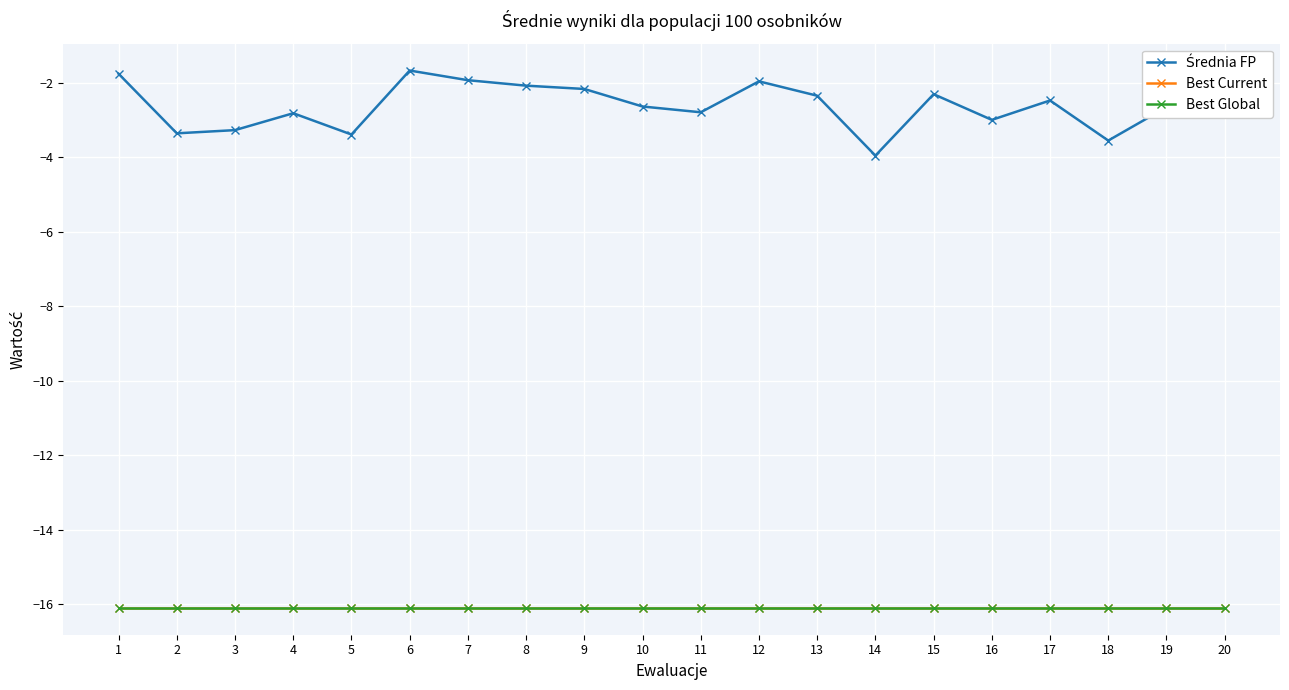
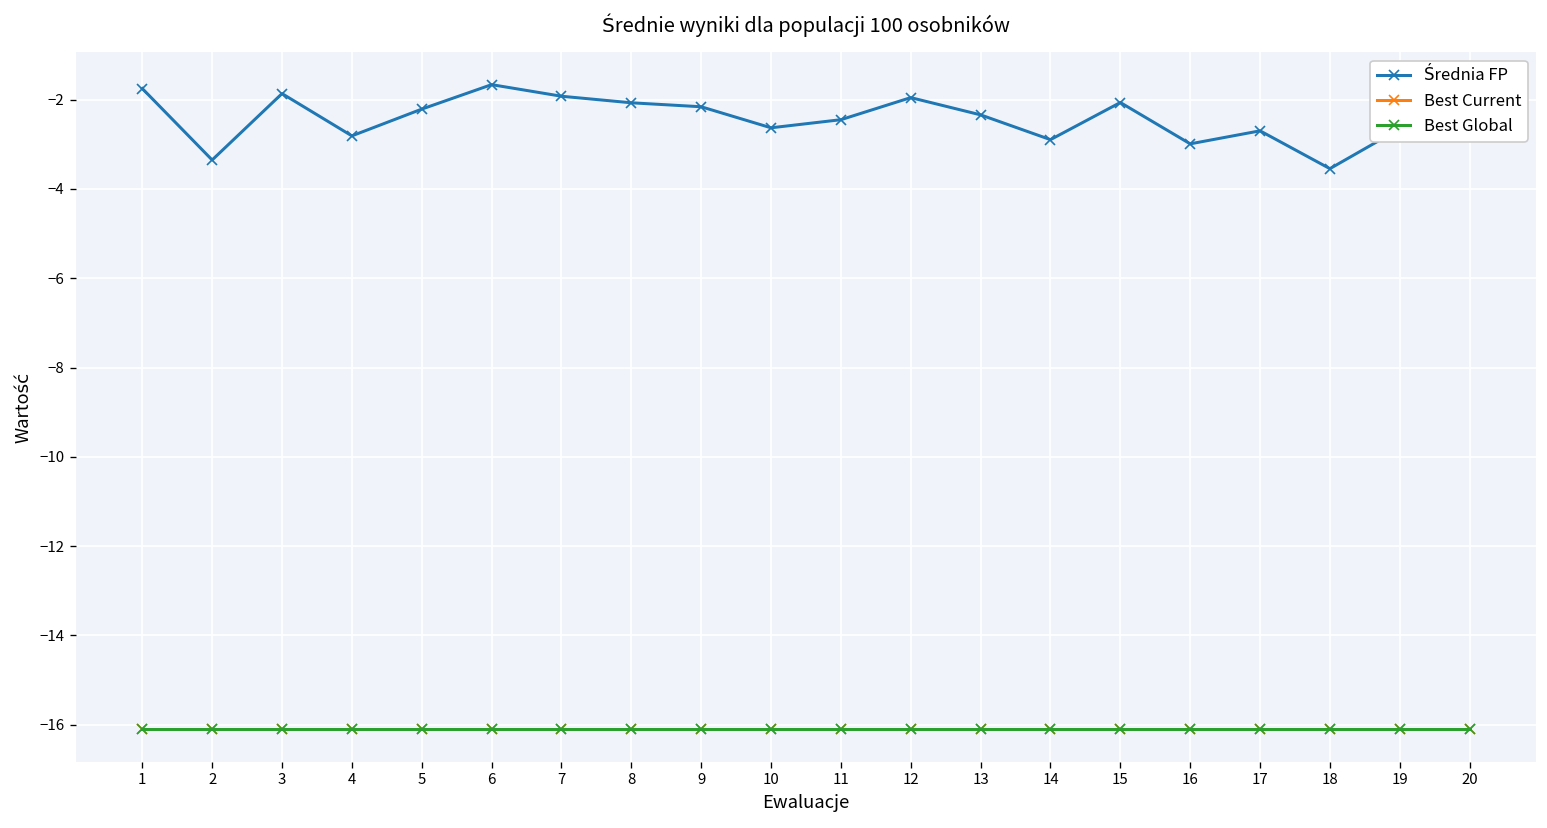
Średnia FP, 3: -3.3 -> -1.9
Średnia FP, 5: -3.4 -> -2.2
Średnia FP, 11: -2.8 -> -2.4
Średnia FP, 14: -3.9 -> -2.9
Średnia FP, 15: -2.3 -> -2.1
Średnia FP, 17: -2.5 -> -2.7
